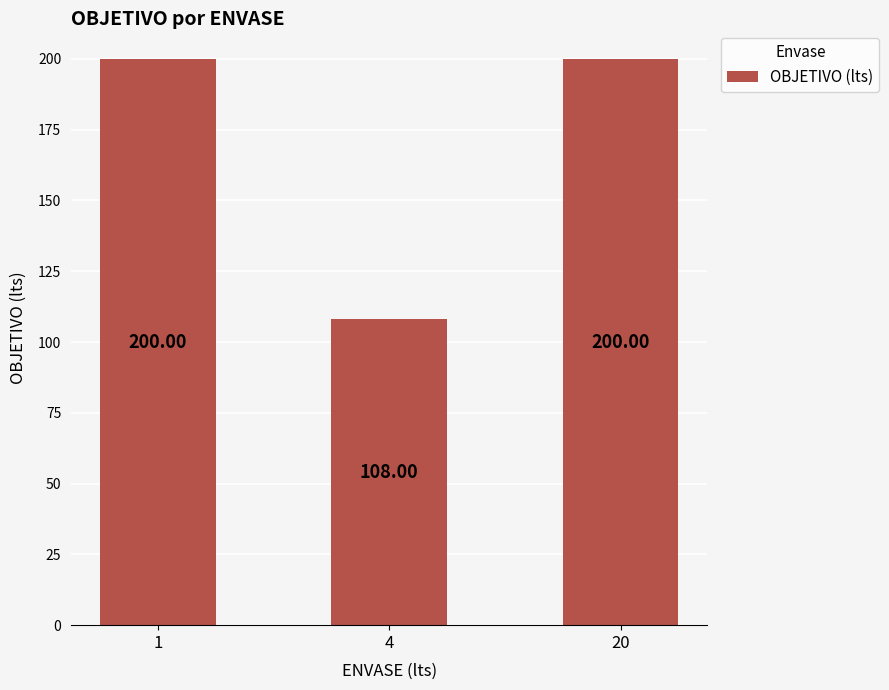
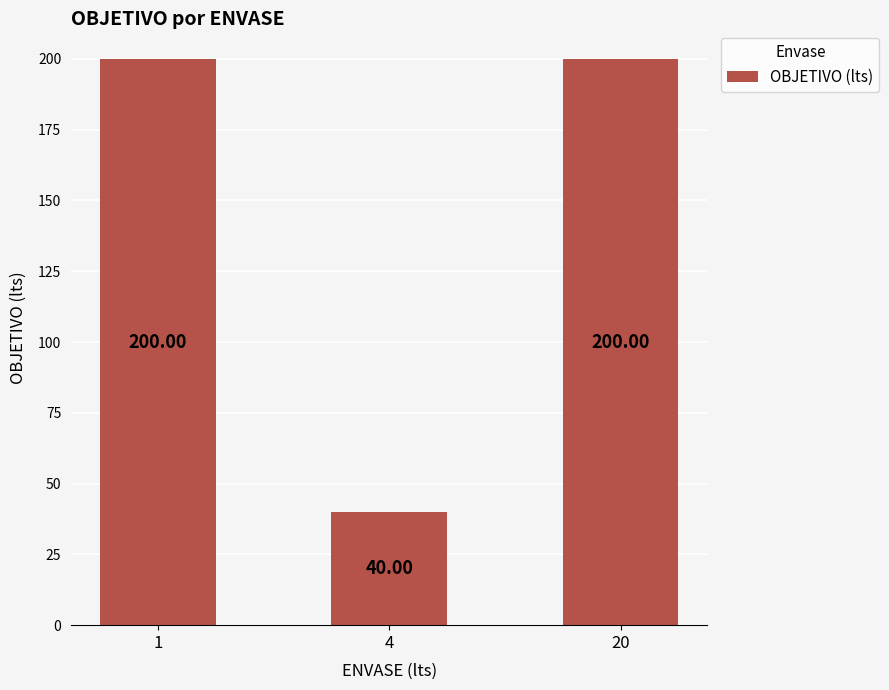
4: 108.00 -> 40.00
